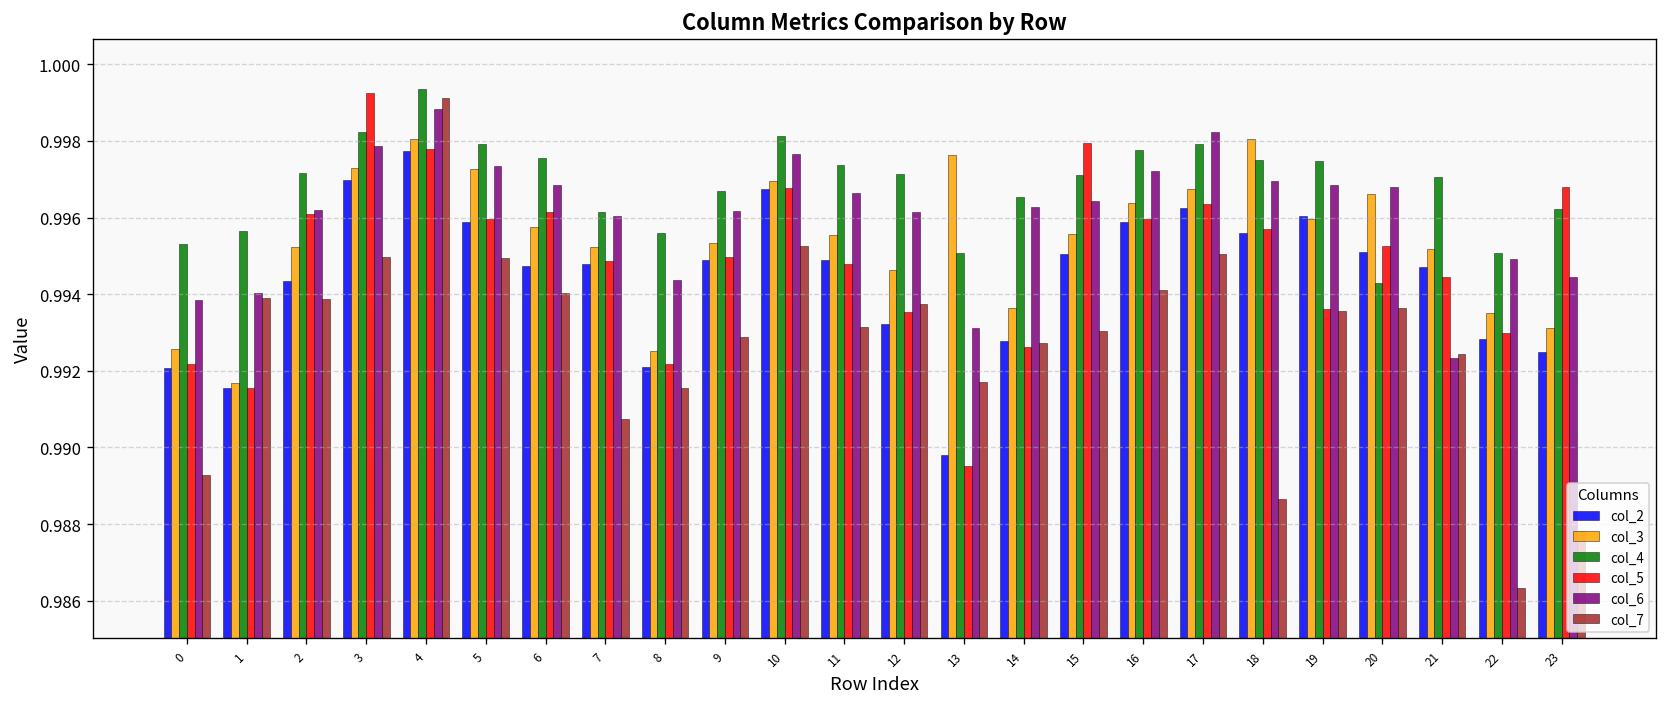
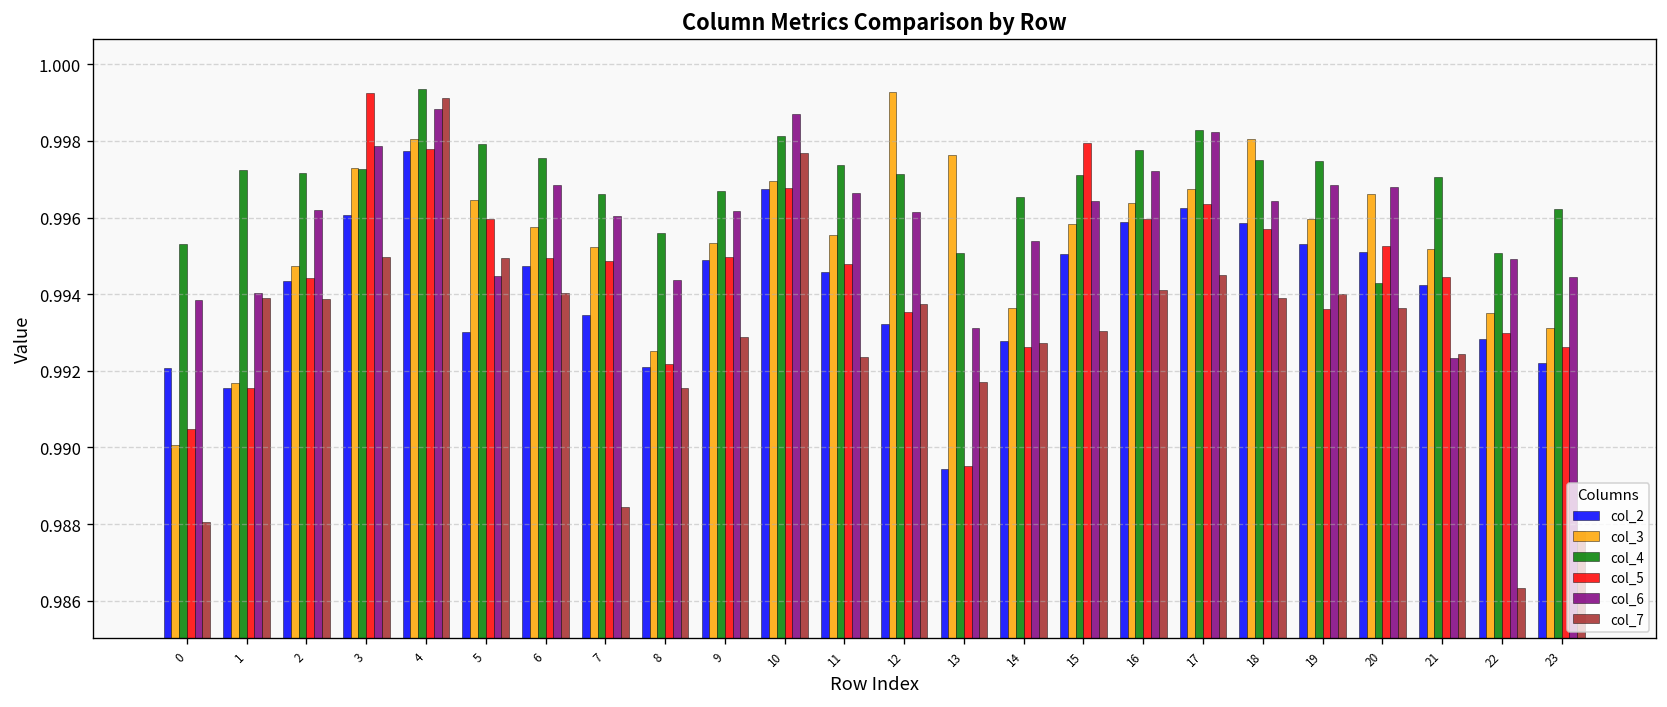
col_3, 0: 0.9926 -> 0.9901
col_5, 0: 0.9922 -> 0.9905
col_7, 0: 0.9893 -> 0.9881
col_4, 1: 0.9956 -> 0.9972
col_3, 2: 0.9952 -> 0.9947
col_5, 2: 0.9961 -> 0.9944
col_2, 3: 0.9970 -> 0.9961
col_4, 3: 0.9982 -> 0.9973
col_2, 5: 0.9959 -> 0.9930
col_3, 5: 0.9973 -> 0.9965
col_6, 5: 0.9973 -> 0.9945
col_5, 6: 0.9962 -> 0.9950
col_2, 7: 0.9948 -> 0.9935
col_4, 7: 0.9961 -> 0.9966
col_7, 7: 0.9907 -> 0.9885
col_6, 10: 0.9977 -> 0.9987
col_7, 10: 0.9953 -> 0.9977
col_2, 11: 0.9949 -> 0.9946
col_7, 11: 0.9931 -> 0.9924
col_3, 12: 0.9946 -> 0.9993
col_2, 13: 0.9898 -> 0.9894
col_6, 14: 0.9963 -> 0.9954
col_3, 15: 0.9956 -> 0.9958
col_4, 17: 0.9979 -> 0.9983
col_7, 17: 0.9950 -> 0.9945
col_2, 18: 0.9956 -> 0.9959
col_6, 18: 0.9969 -> 0.9964
col_7, 18: 0.9887 -> 0.9939
col_2, 19: 0.9961 -> 0.9953
col_7, 19: 0.9936 -> 0.9940
col_2, 21: 0.9947 -> 0.9943
col_2, 23: 0.9925 -> 0.9922
col_5, 23: 0.9968 -> 0.9926
